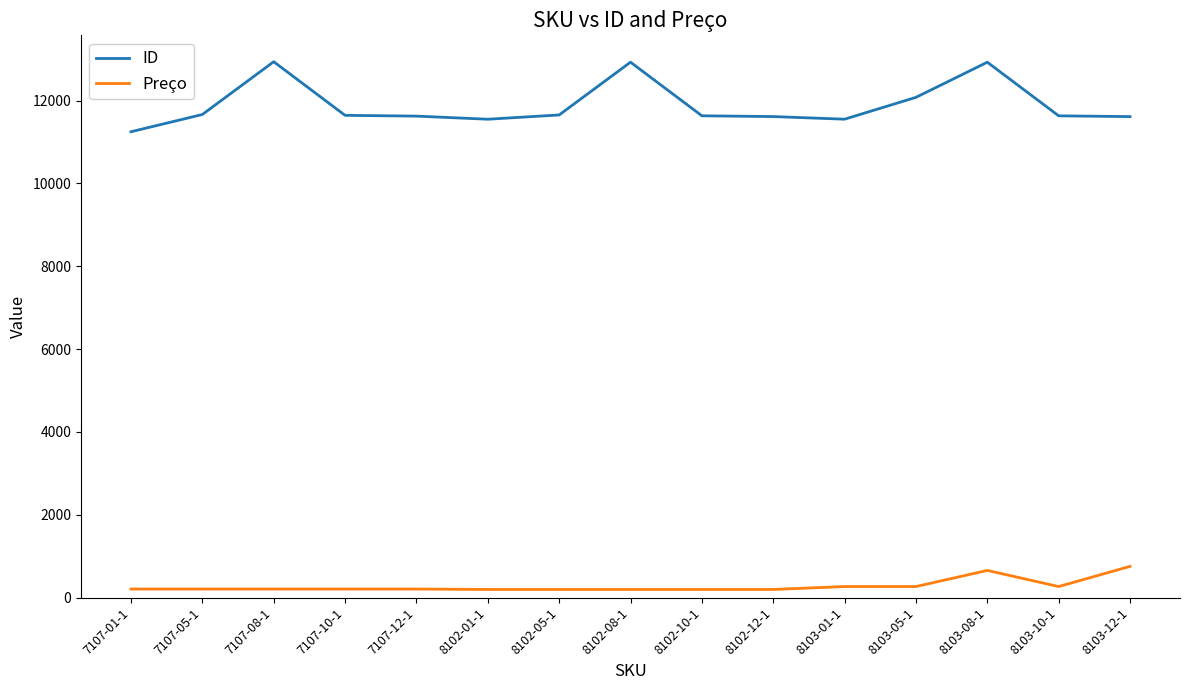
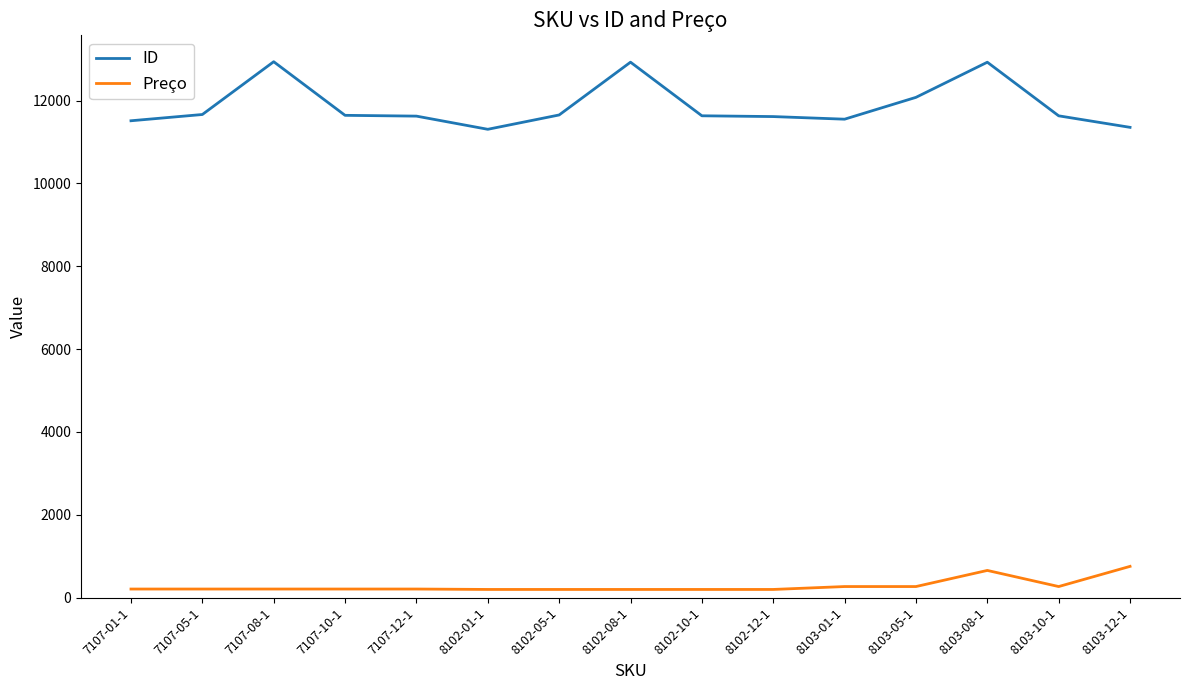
ID, 7107-01-1: 11200 -> 11500
ID, 8102-01-1: 11500 -> 11300
ID, 8103-12-1: 11600 -> 11400
